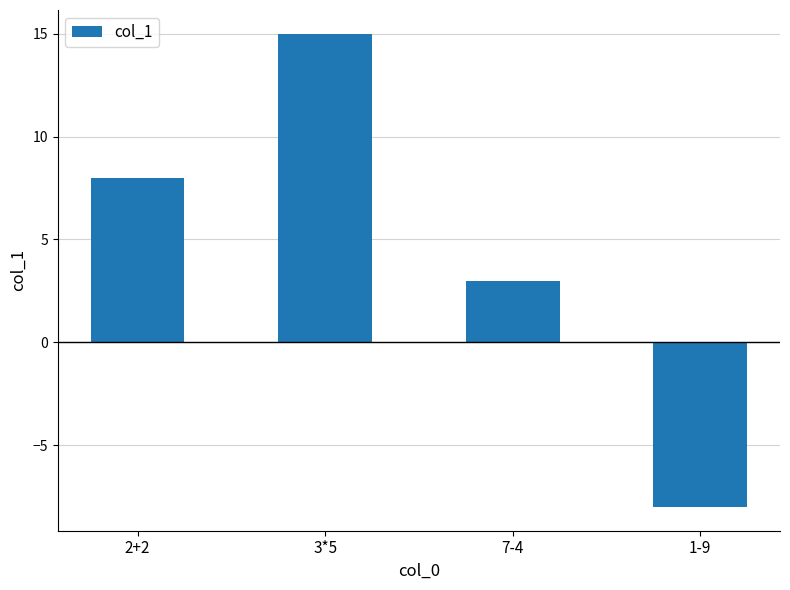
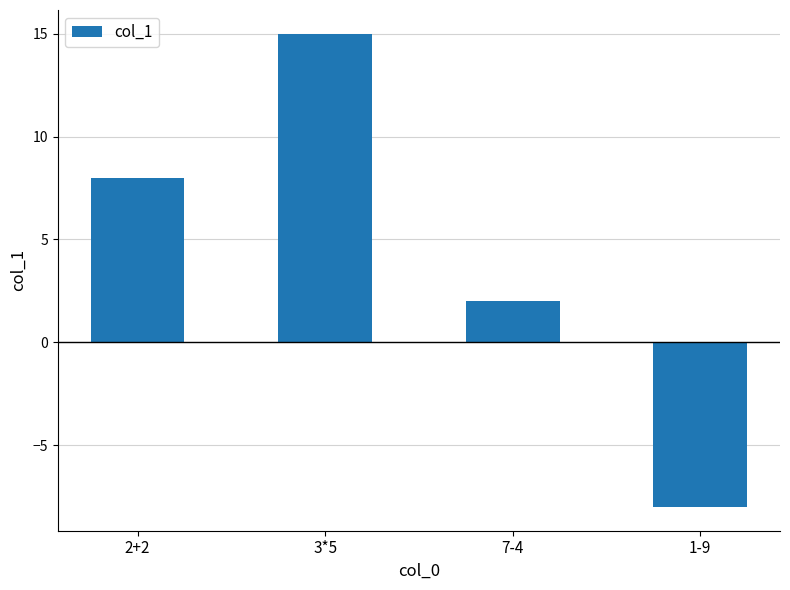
7-4: 3 -> 2
